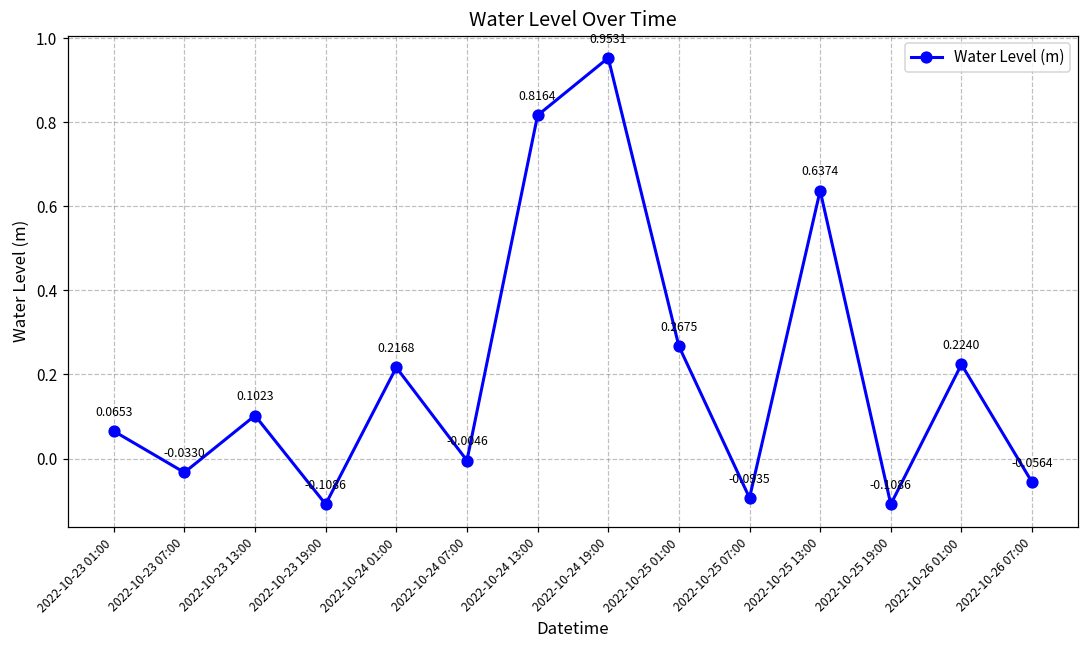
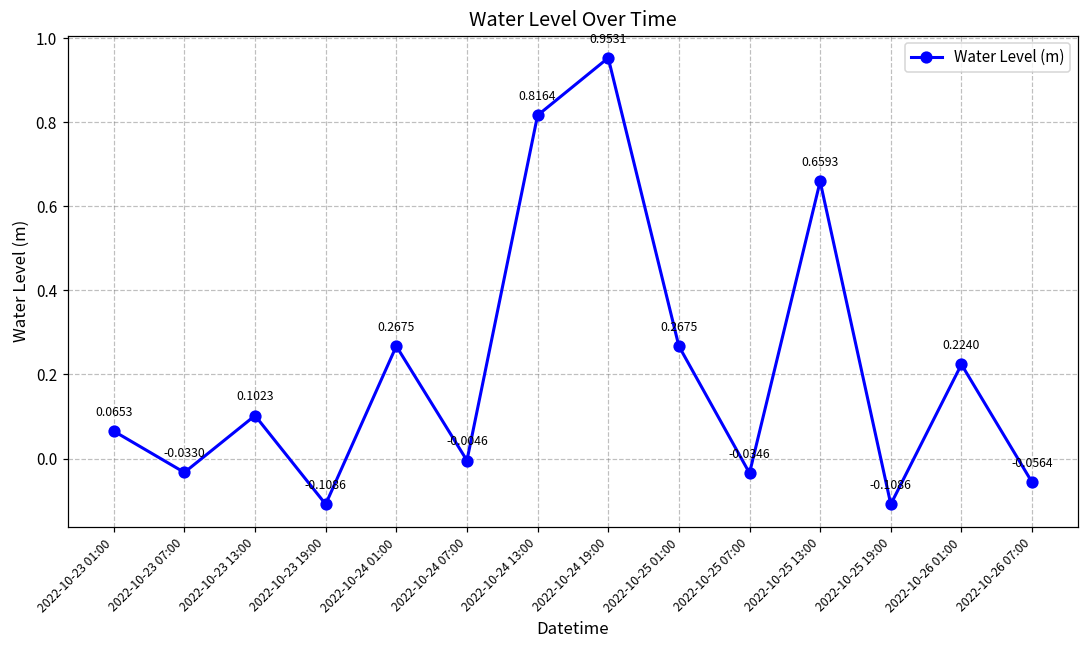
2022-10-24 01:00: 0.2168 -> 0.2675
2022-10-25 07:00: -0.0935 -> -0.0346
2022-10-25 13:00: 0.6374 -> 0.6593
